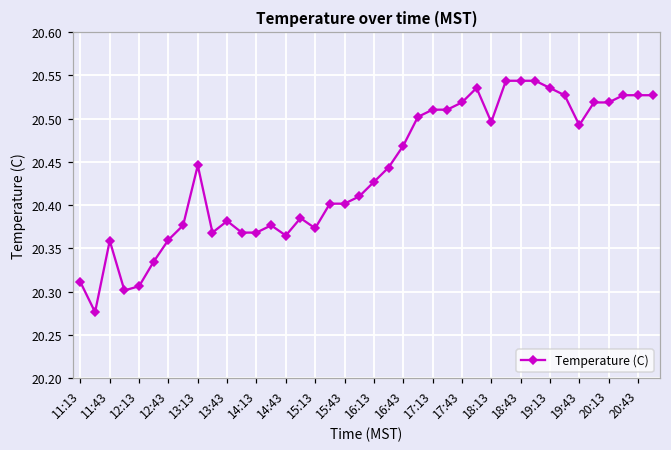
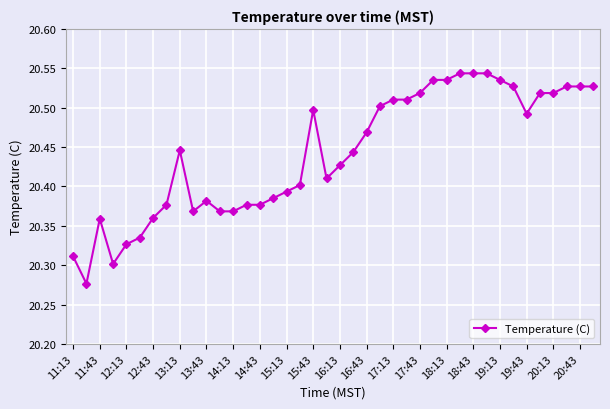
12:13: 20.31 -> 20.33
14:43: 20.36 -> 20.38
15:13: 20.37 -> 20.39
15:43: 20.40 -> 20.50
18:13: 20.50 -> 20.54
